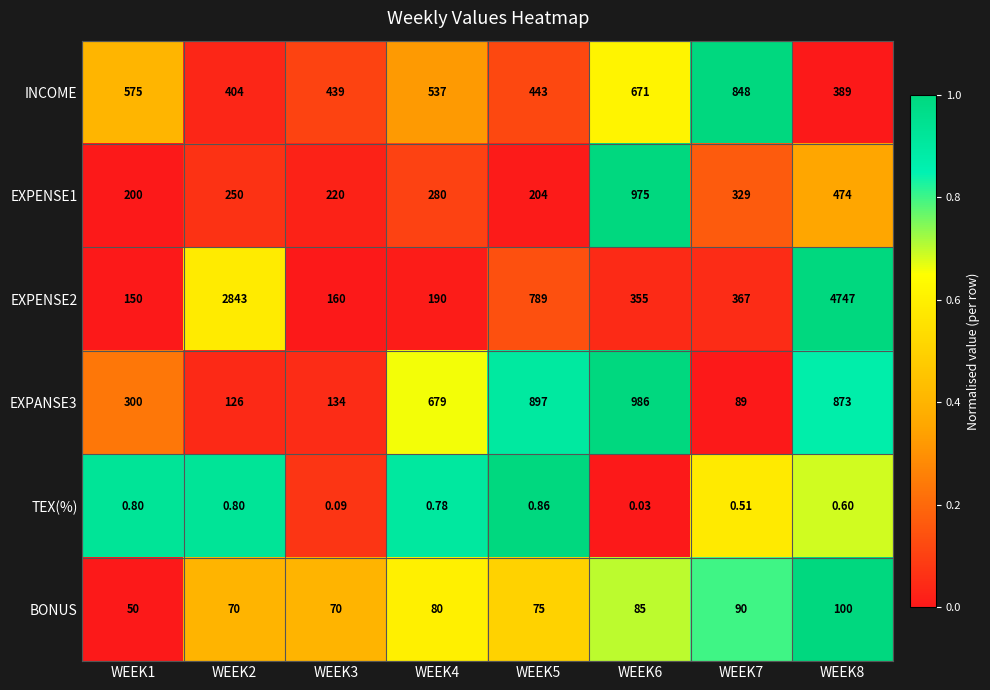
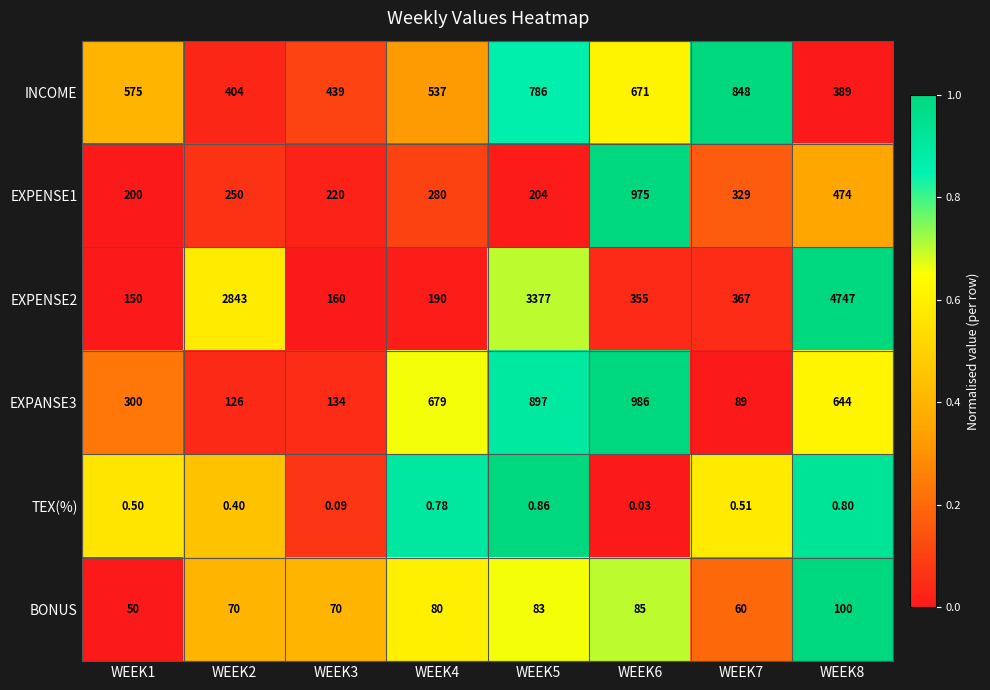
INCOME, WEEK5: 443 -> 786
EXPENSE2, WEEK5: 789 -> 3377
EXPANSE3, WEEK8: 873 -> 644
TEX(%), WEEK1: 0.80 -> 0.50
TEX(%), WEEK2: 0.80 -> 0.40
TEX(%), WEEK8: 0.60 -> 0.80
BONUS, WEEK5: 75 -> 83
BONUS, WEEK7: 90 -> 60
